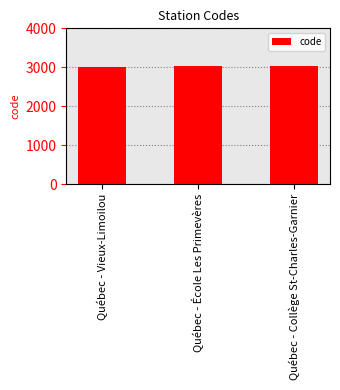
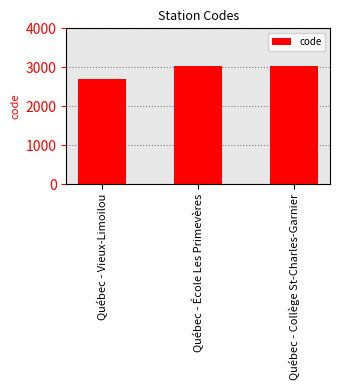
Québec - Vieux-Limoilou: 3000 -> 2700
